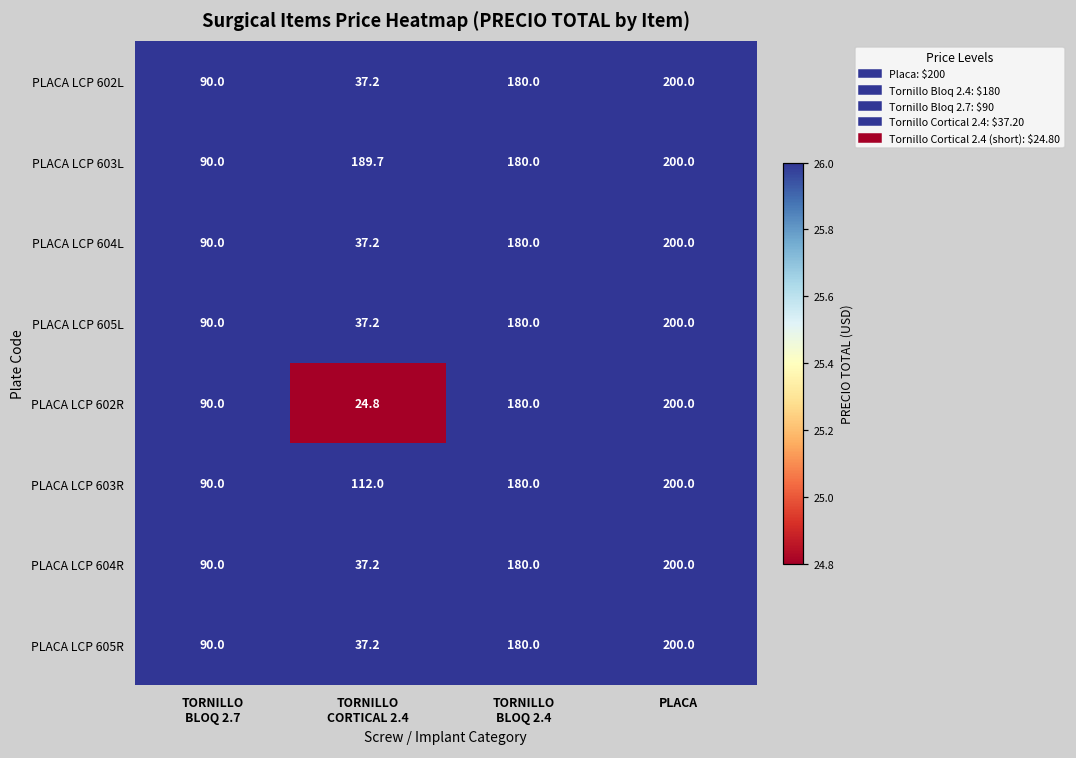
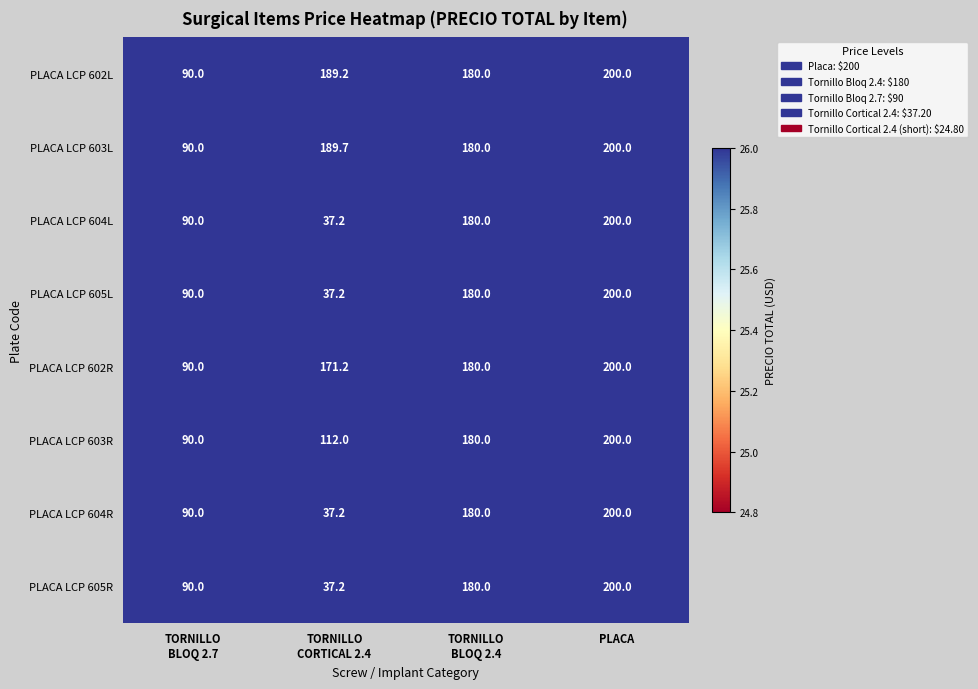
PLACA LCP 602L, TORNILLO CORTICAL 2.4: 37.2 -> 189.2
PLACA LCP 602R, TORNILLO CORTICAL 2.4: 24.8 -> 171.2
